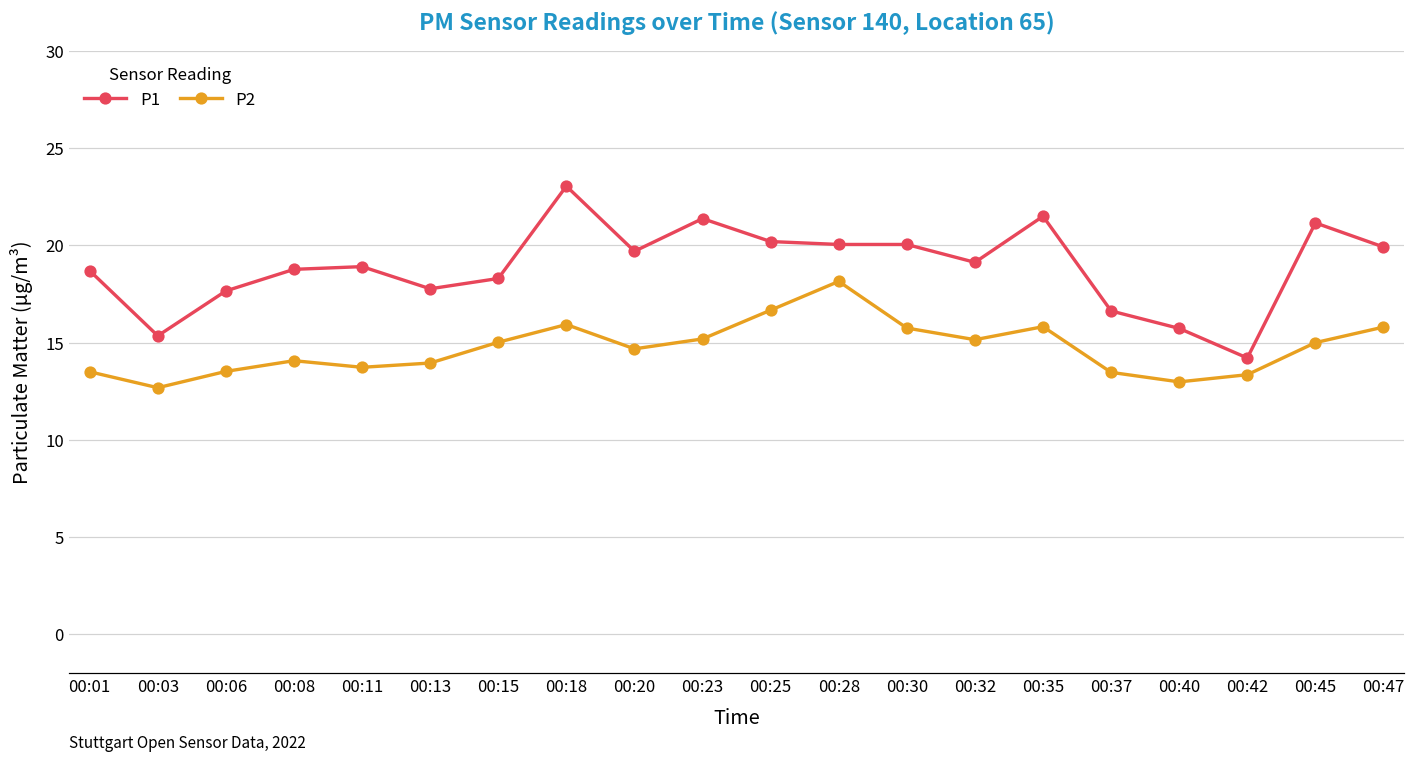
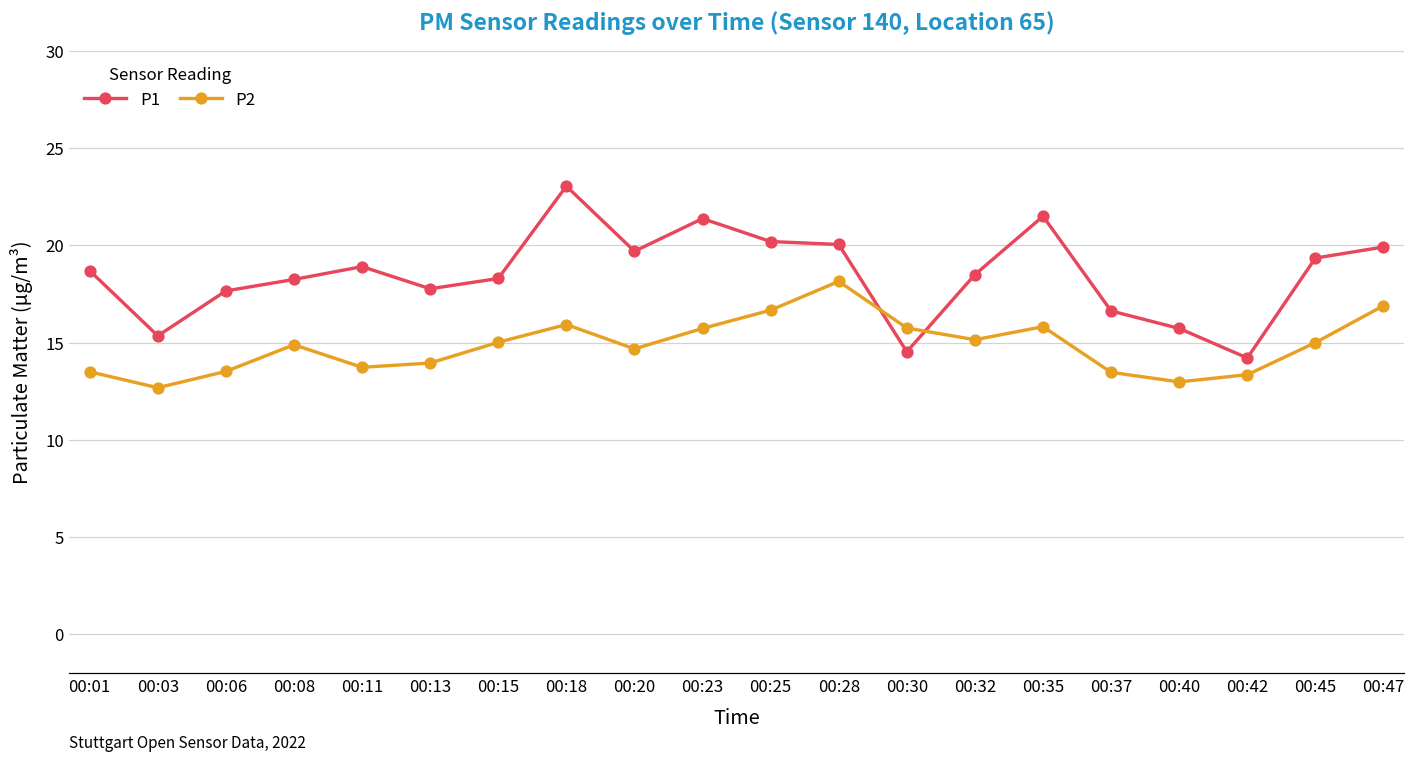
P1, 00:08: 18.8 -> 18.3
P2, 00:08: 14.1 -> 14.9
P2, 00:23: 15.2 -> 15.7
P1, 00:30: 20.1 -> 14.5
P1, 00:32: 19.1 -> 18.5
P1, 00:45: 21.2 -> 19.4
P2, 00:47: 15.8 -> 16.9
